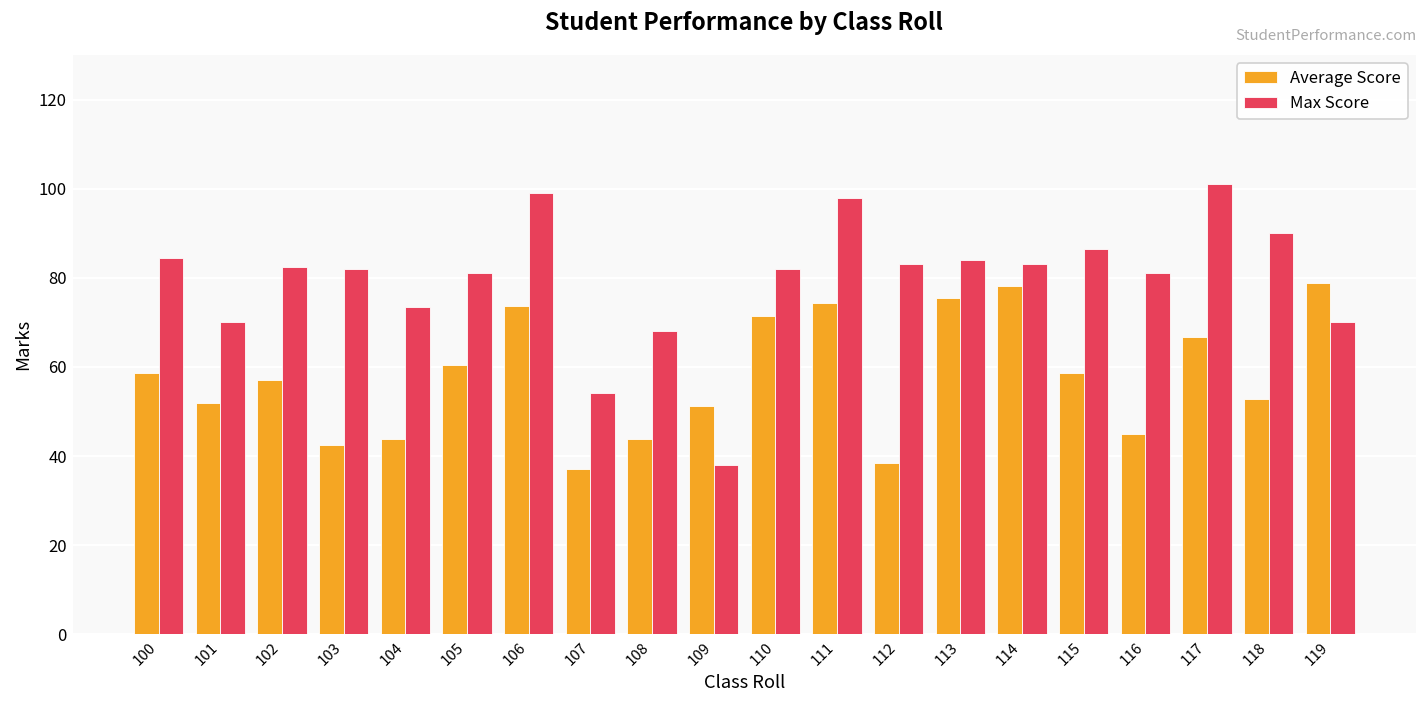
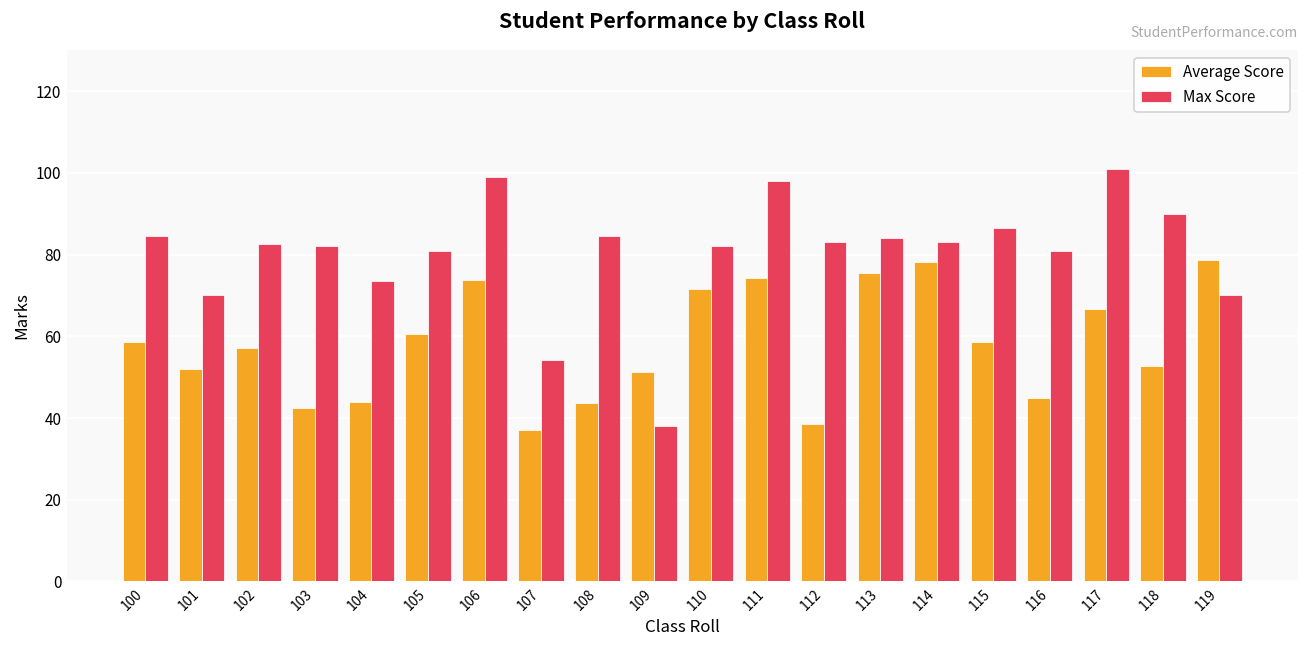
Max Score, 108: 68 -> 85
